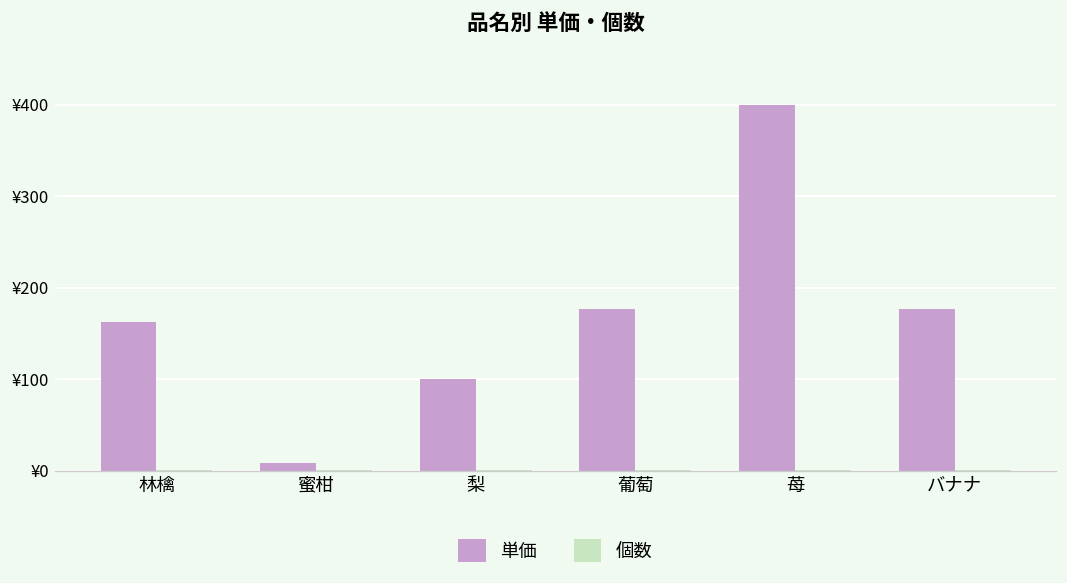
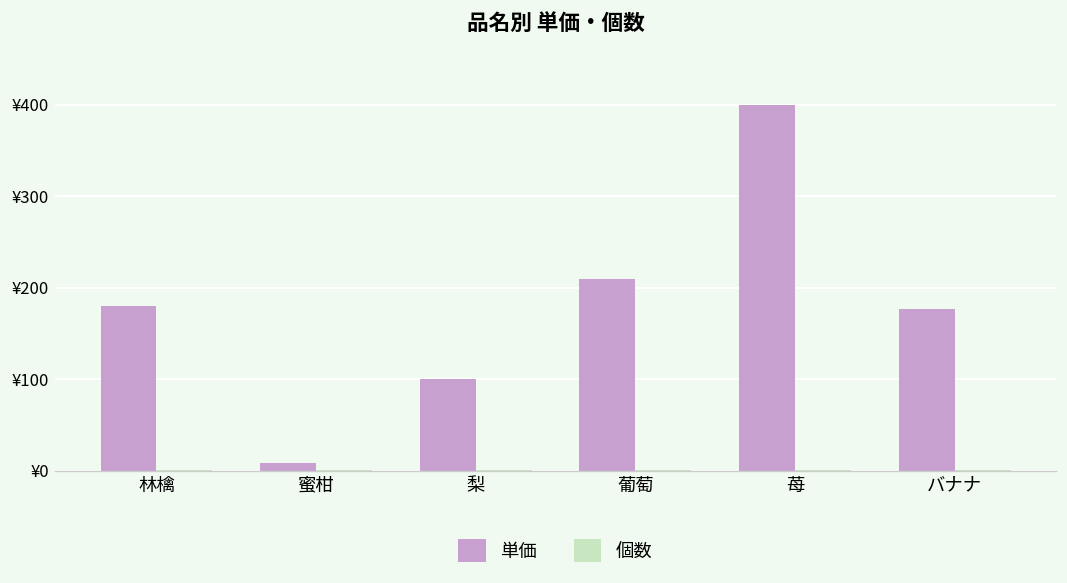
単価, 林檎: ¥160 -> ¥180
単価, 葡萄: ¥180 -> ¥210
